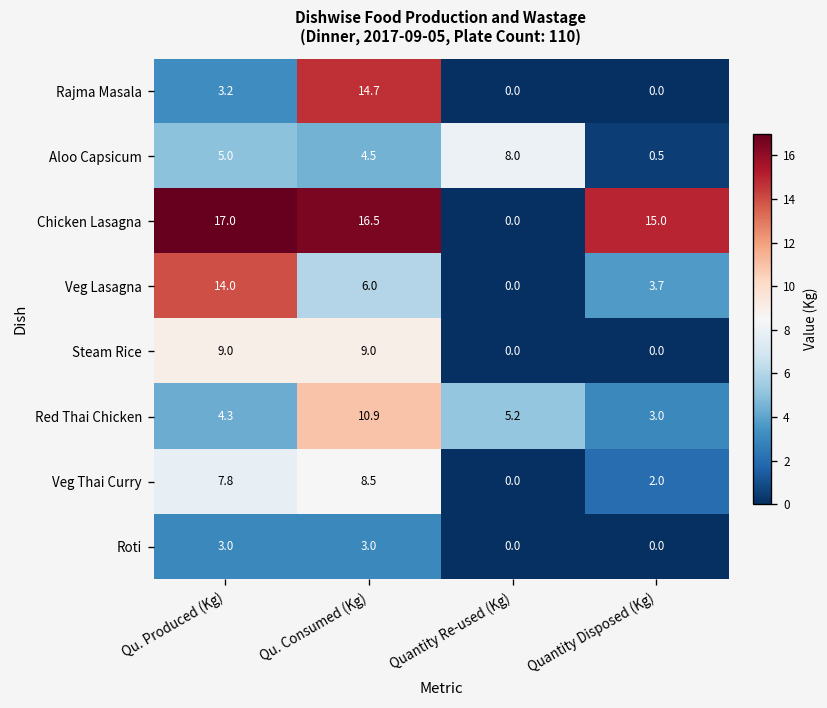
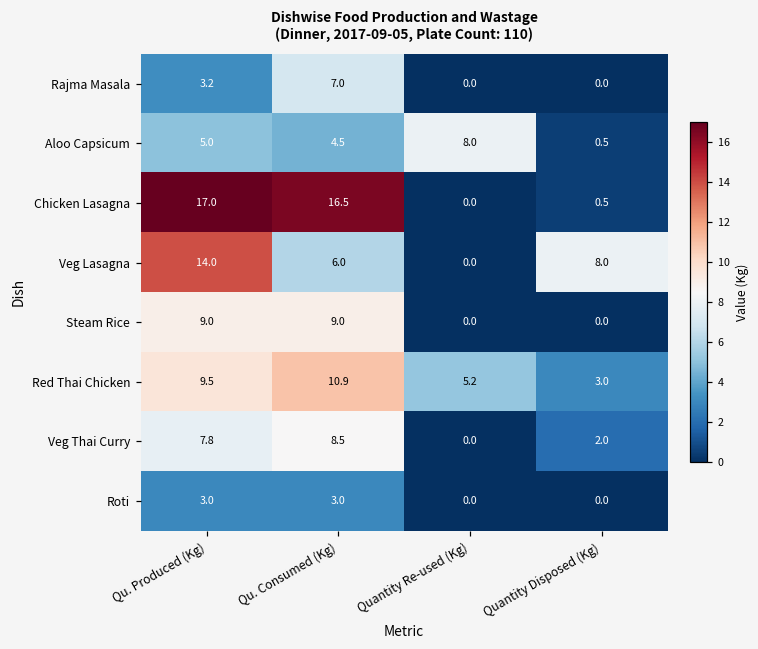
Rajma Masala, Qu. Consumed (Kg): 14.7 -> 7.0
Chicken Lasagna, Quantity Disposed (Kg): 15.0 -> 0.5
Veg Lasagna, Quantity Disposed (Kg): 3.7 -> 8.0
Red Thai Chicken, Qu. Produced (Kg): 4.3 -> 9.5
